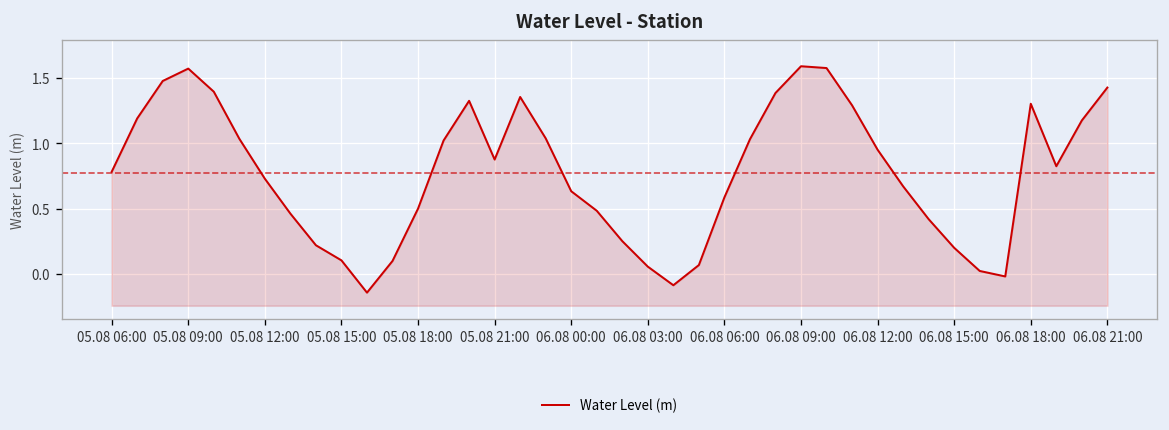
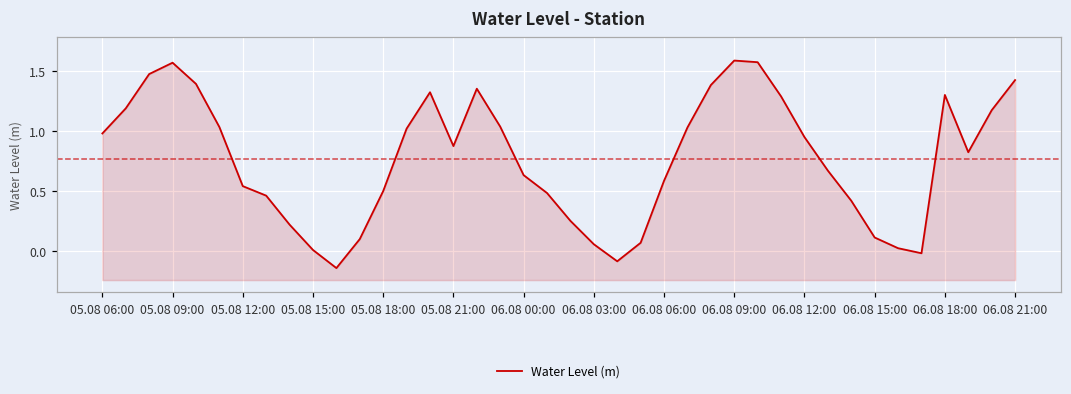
05.08 06:00: 0.78 -> 0.98
05.08 12:00: 0.73 -> 0.54
05.08 15:00: 0.10 -> 0.01
06.08 15:00: 0.20 -> 0.11
